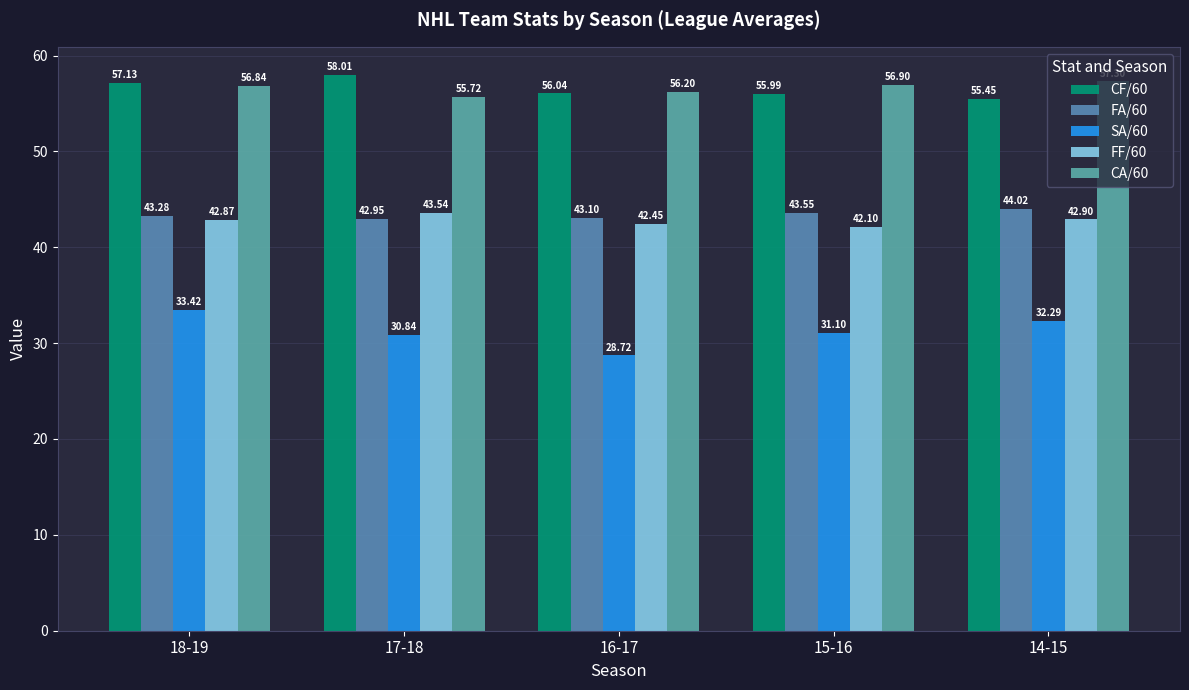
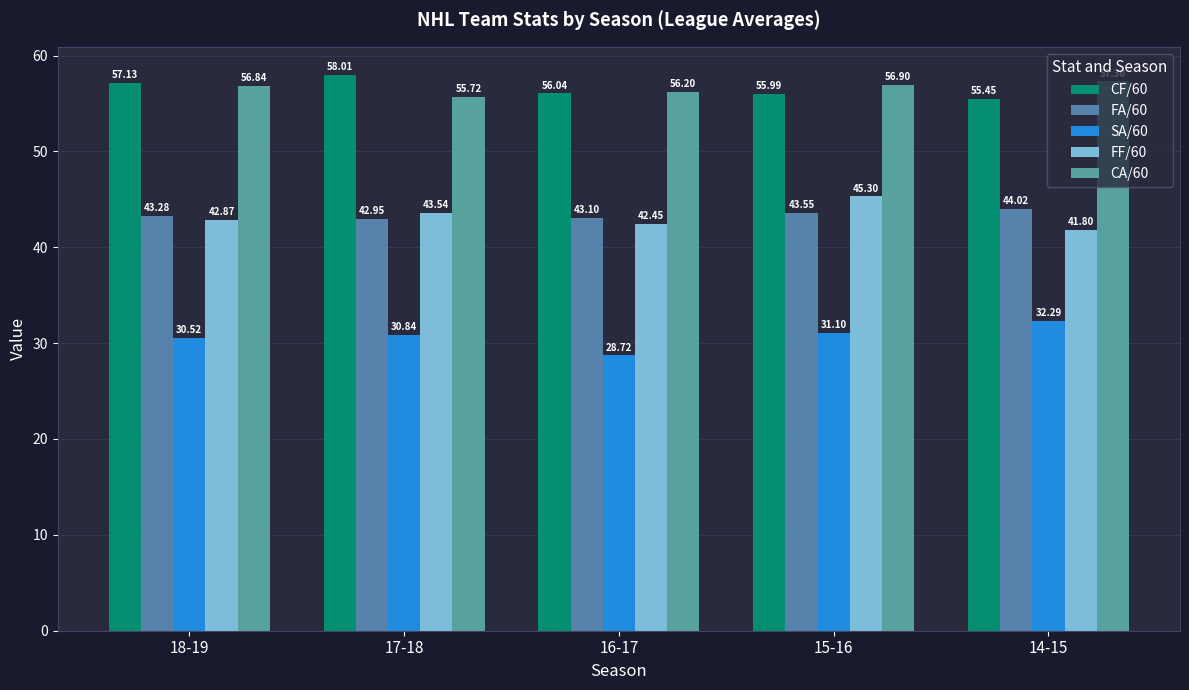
SA/60, 18-19: 33.42 -> 30.52
FF/60, 15-16: 42.10 -> 45.30
FF/60, 14-15: 42.90 -> 41.80
